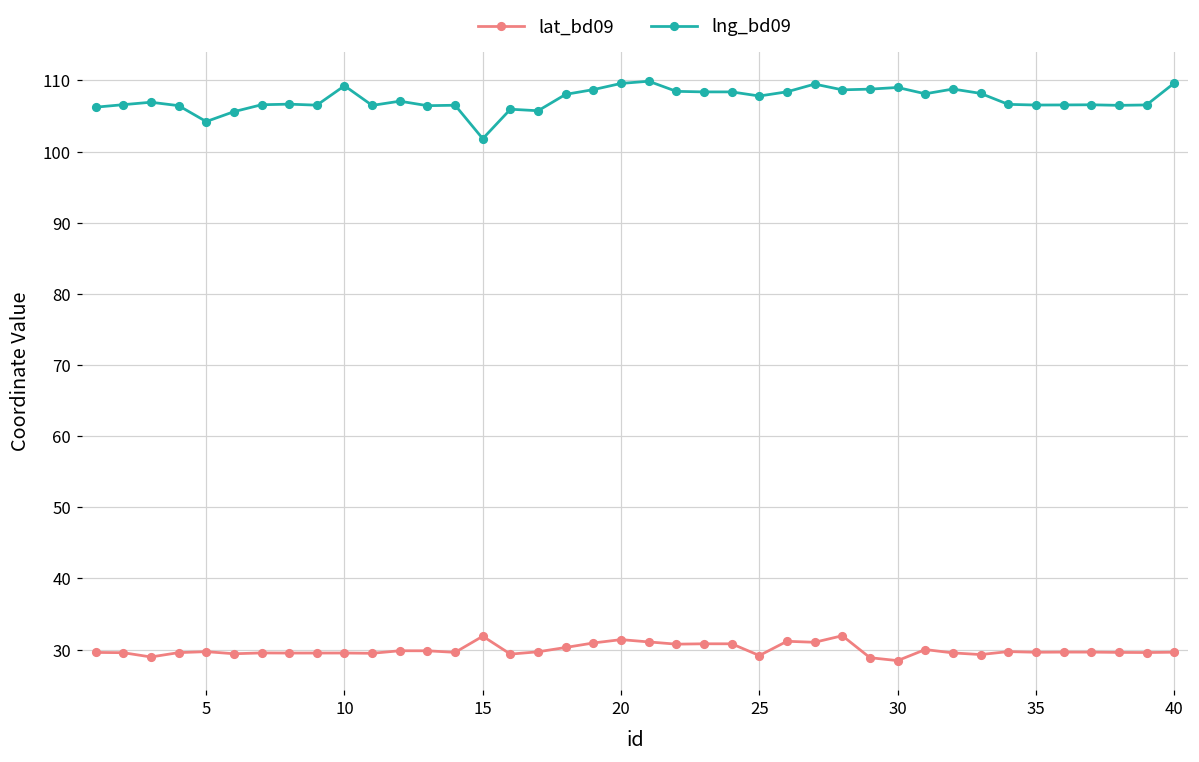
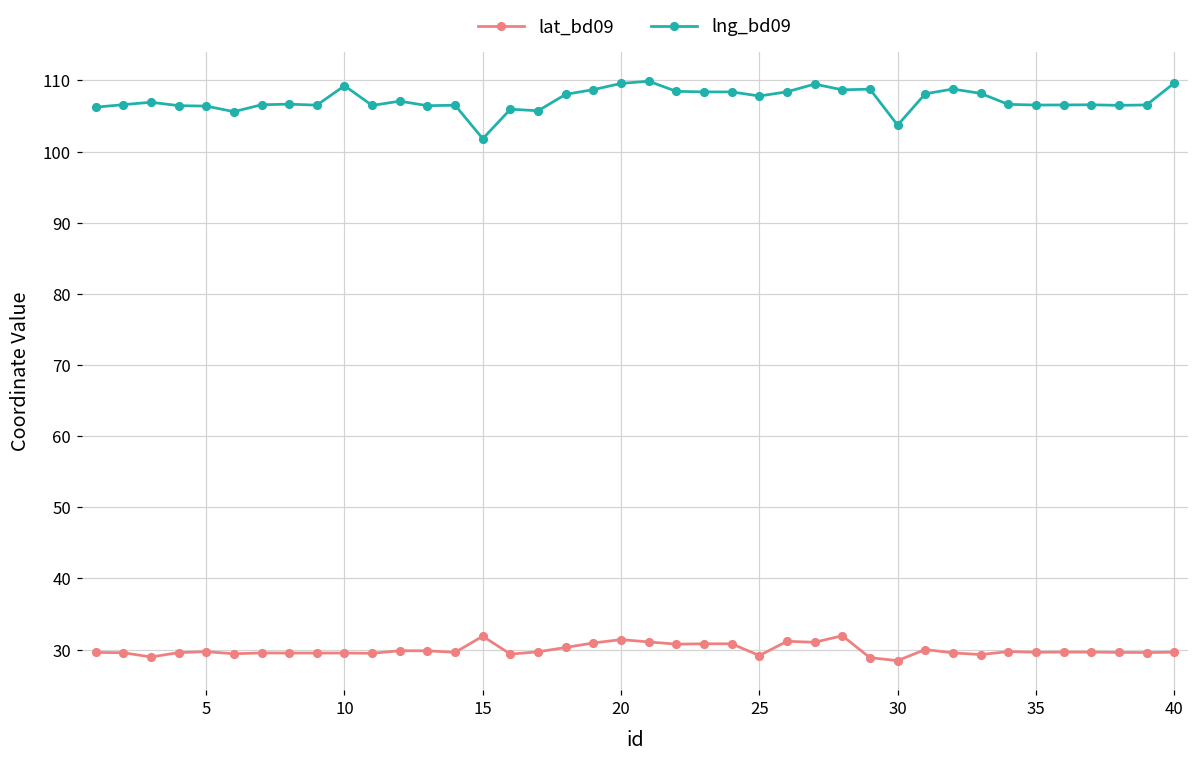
lng_bd09, 5: 104 -> 106
lng_bd09, 30: 109 -> 104
